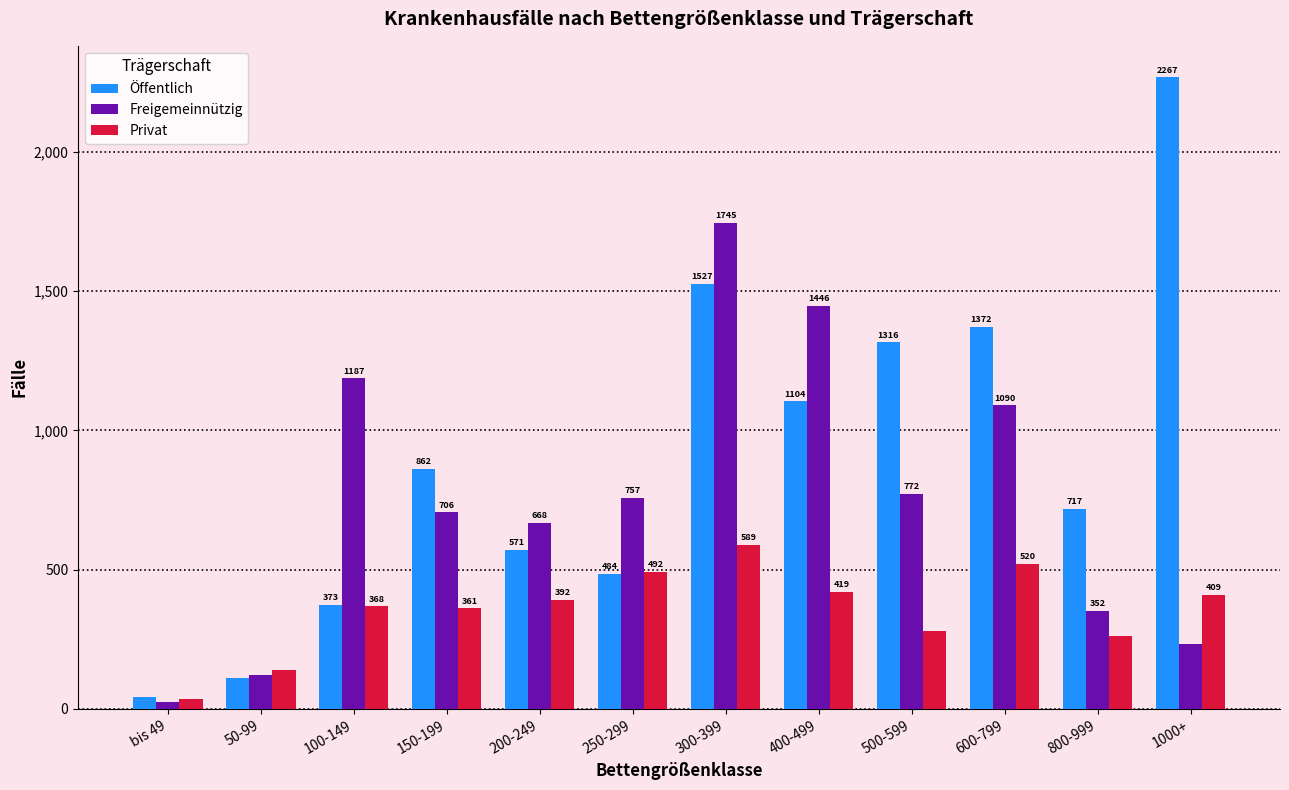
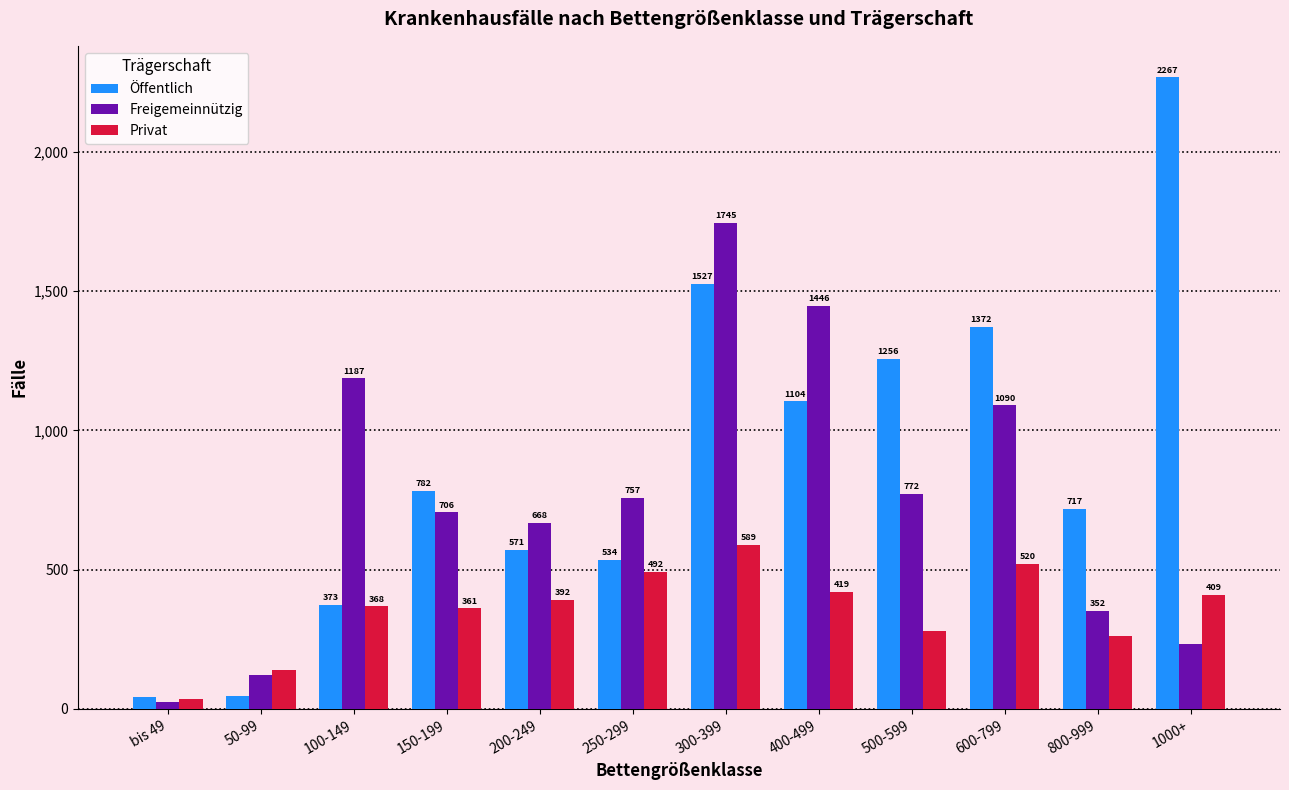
Öffentlich, 50-99: 110 -> 50
Öffentlich, 150-199: 862 -> 782
Öffentlich, 250-299: 484 -> 534
Öffentlich, 500-599: 1316 -> 1256
